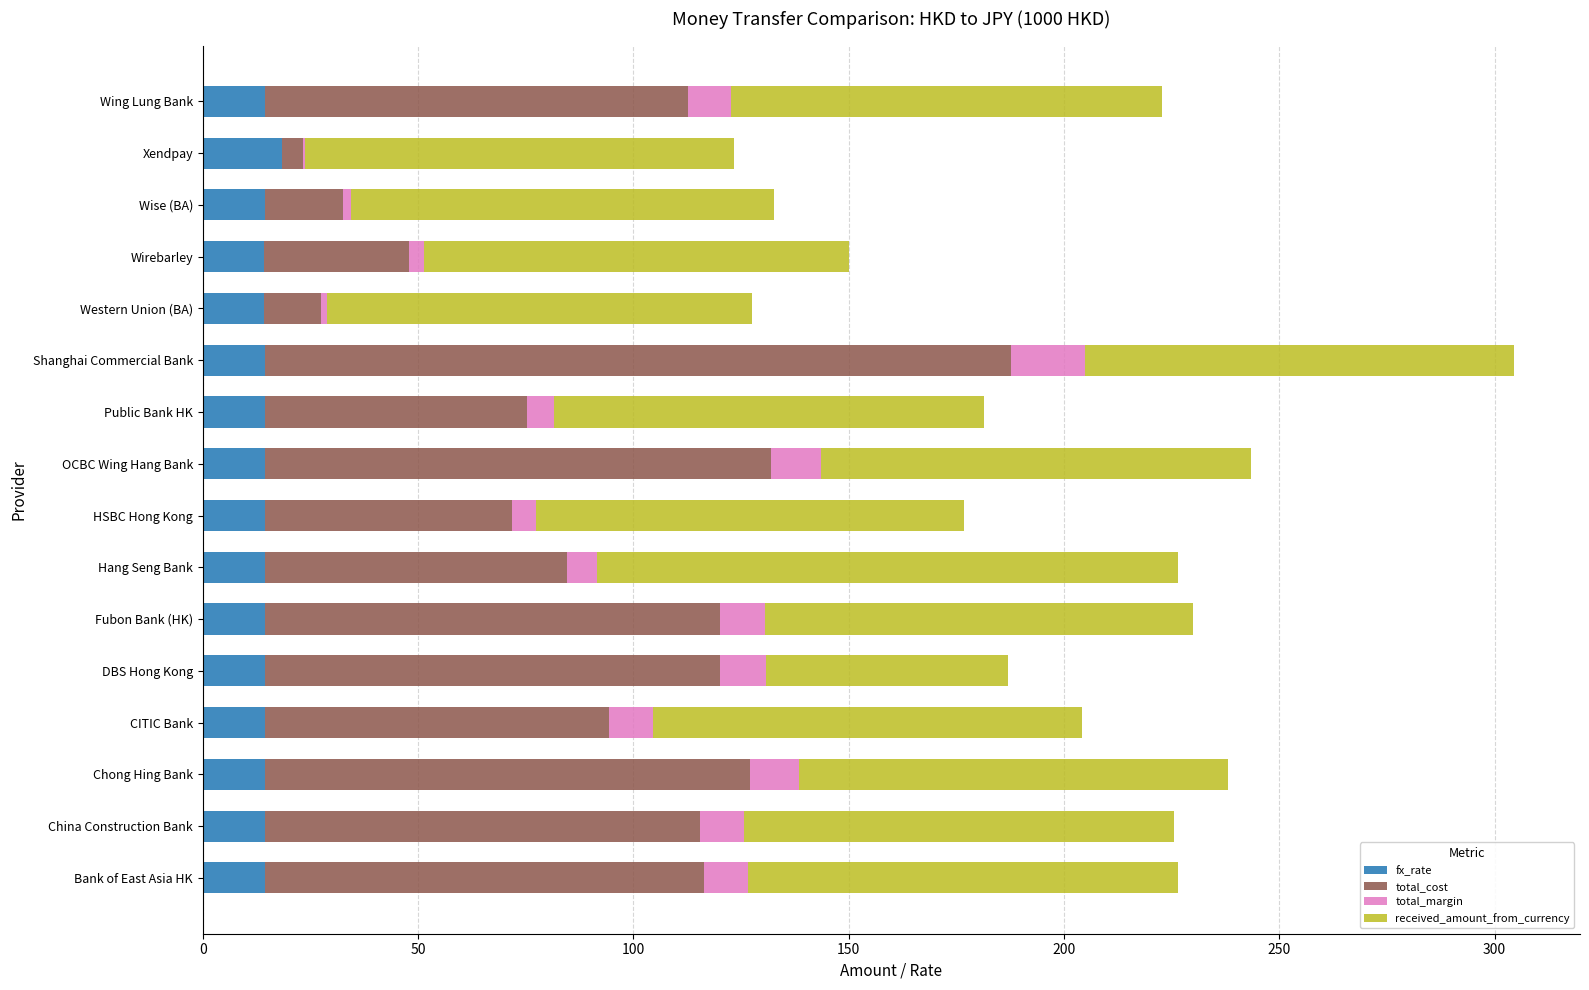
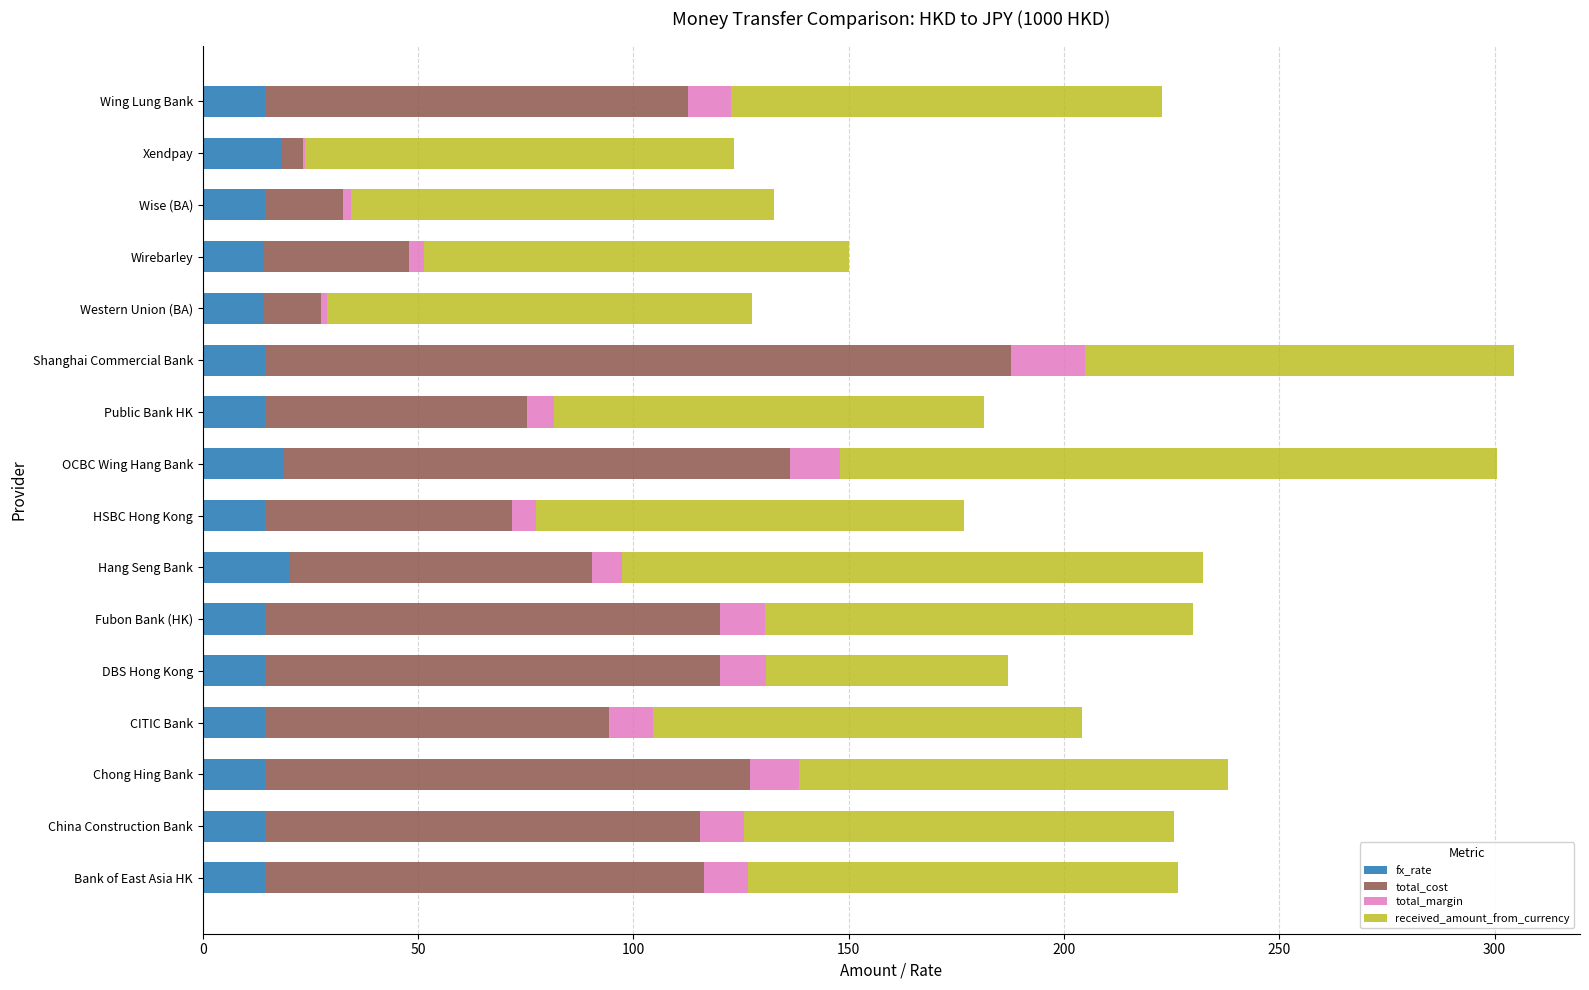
fx_rate, OCBC Wing Hang Bank: 15 -> 19
received_amount_from_currency, OCBC Wing Hang Bank: 100 -> 153
fx_rate, Hang Seng Bank: 14 -> 20
